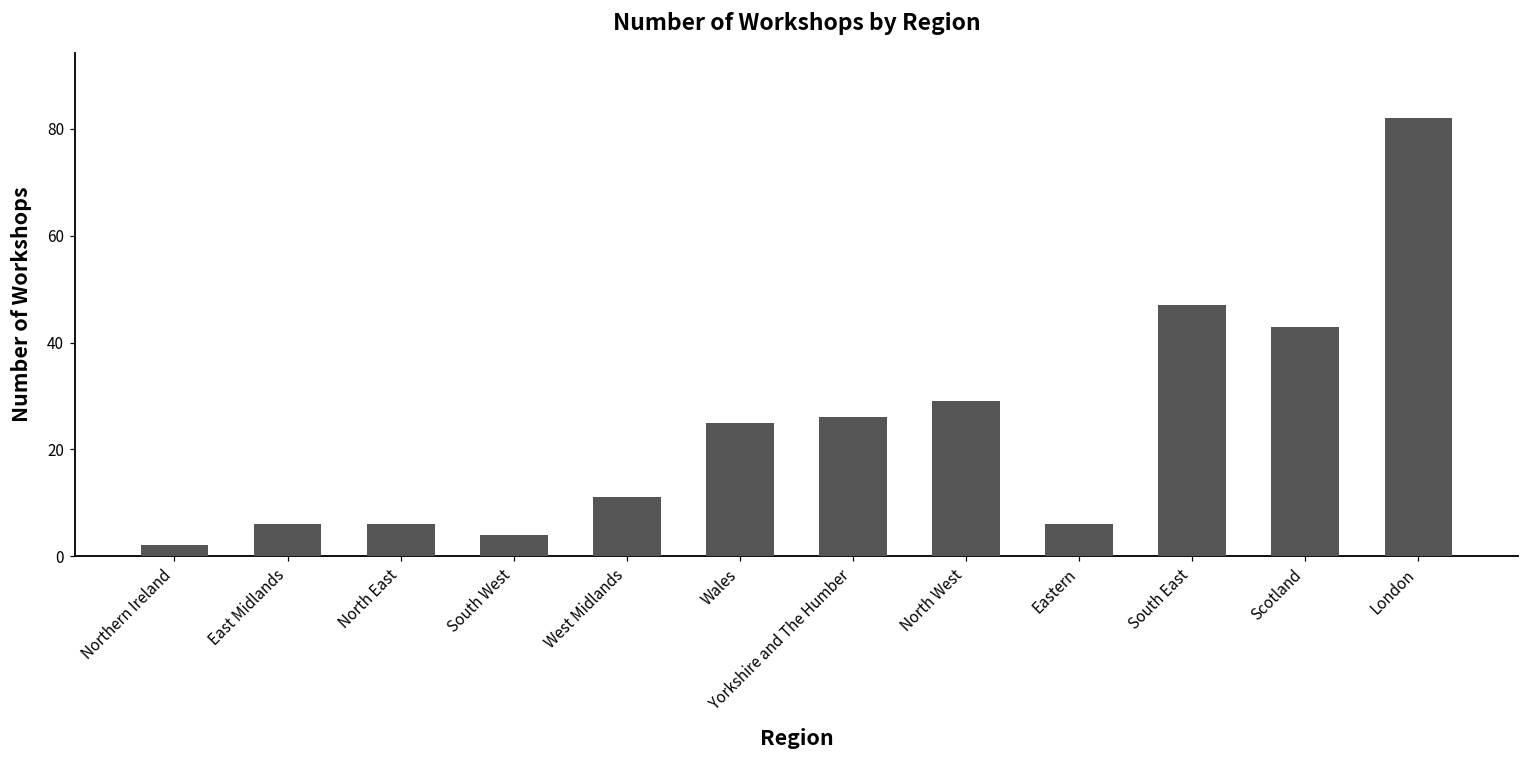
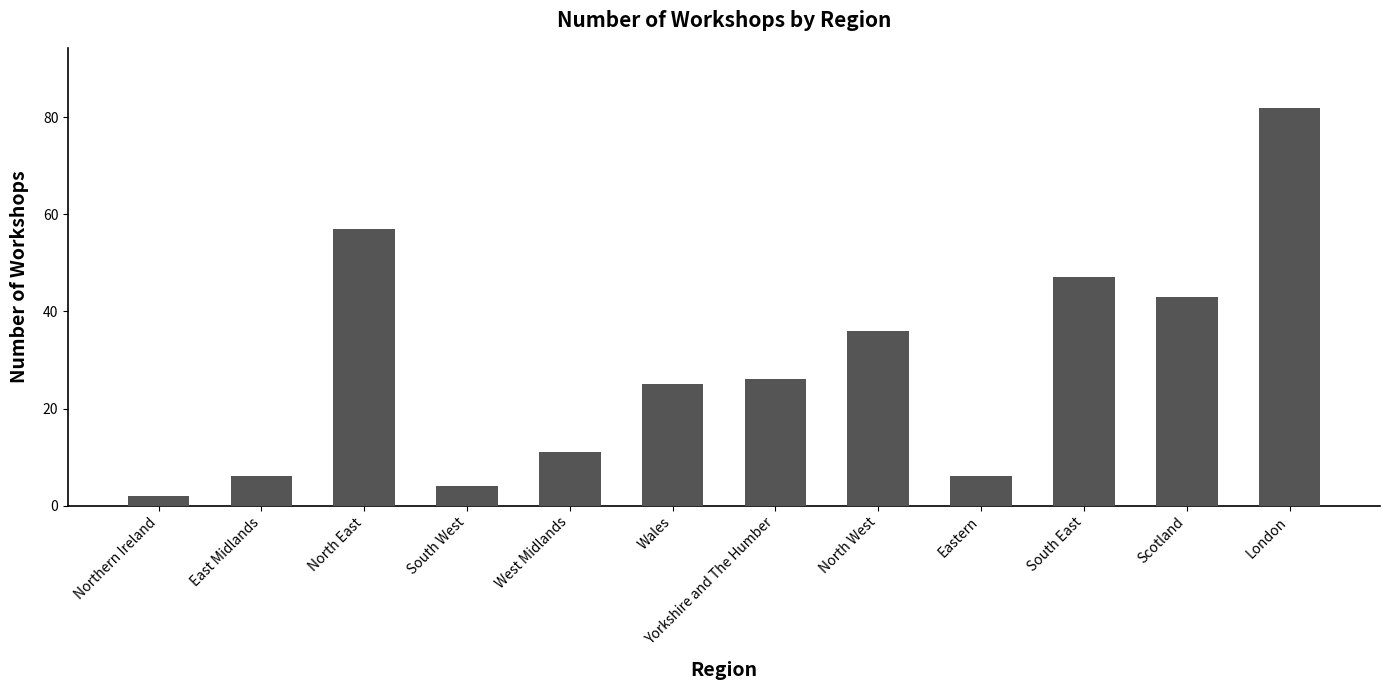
North East: 6 -> 57
North West: 29 -> 36
